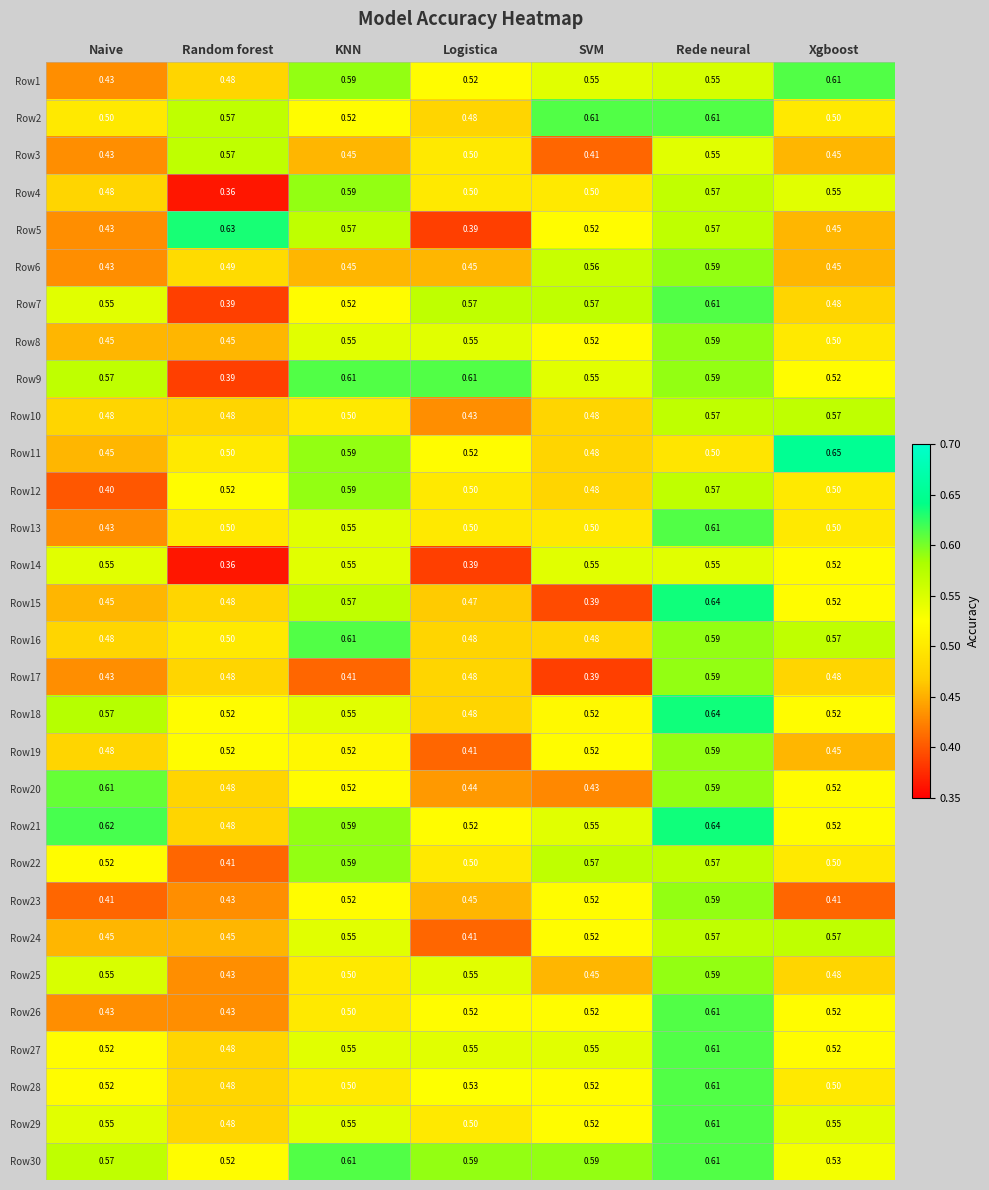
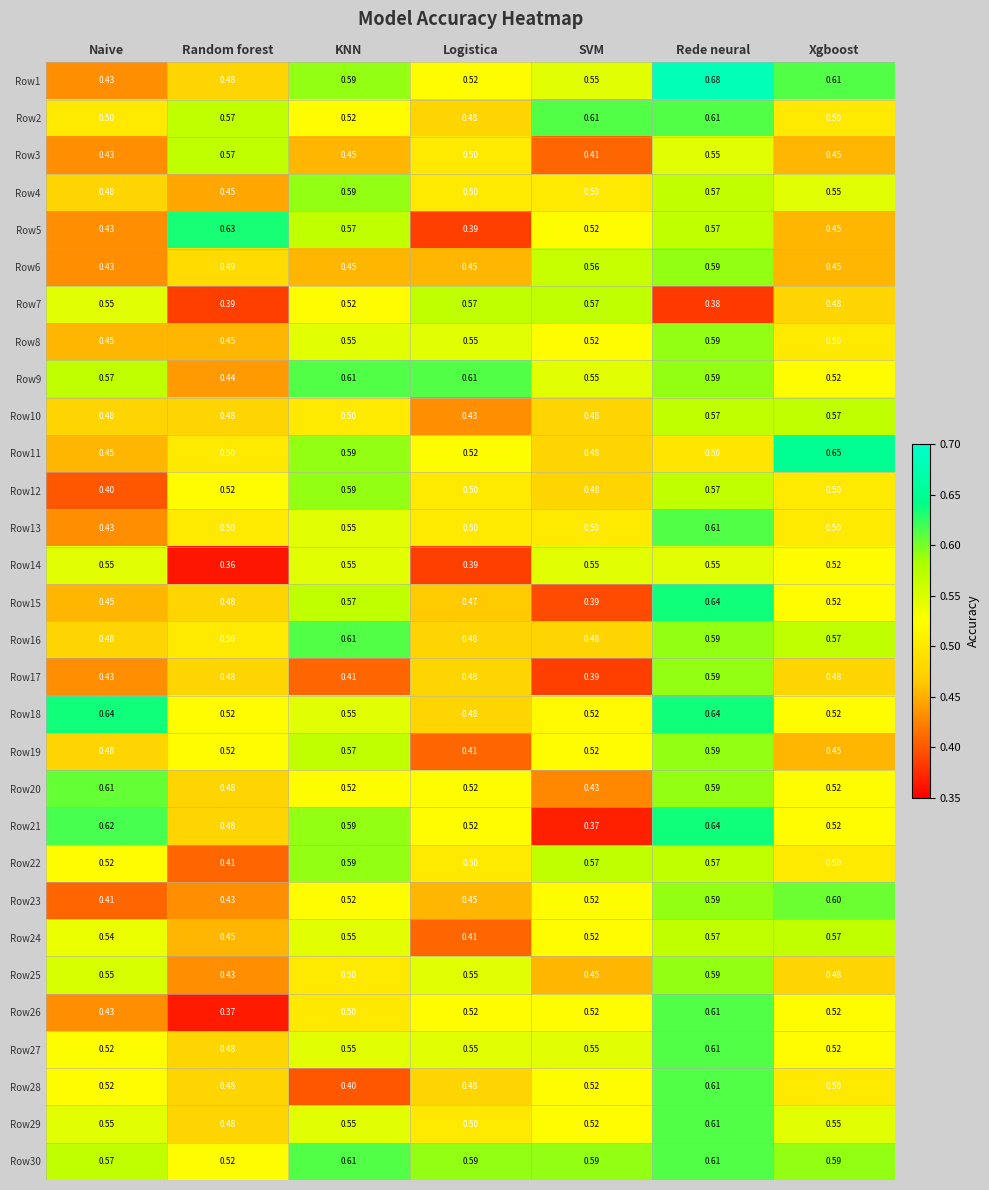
Row1, Rede neural: 0.55 -> 0.68
Row4, Random forest: 0.36 -> 0.45
Row7, Rede neural: 0.61 -> 0.38
Row9, Random forest: 0.39 -> 0.44
Row18, Naive: 0.57 -> 0.64
Row19, KNN: 0.52 -> 0.57
Row20, Logistica: 0.44 -> 0.52
Row21, SVM: 0.55 -> 0.37
Row23, Xgboost: 0.41 -> 0.60
Row24, Naive: 0.45 -> 0.54
Row26, Random forest: 0.43 -> 0.37
Row28, KNN: 0.50 -> 0.40
Row28, Logistica: 0.53 -> 0.48
Row30, Xgboost: 0.53 -> 0.59
